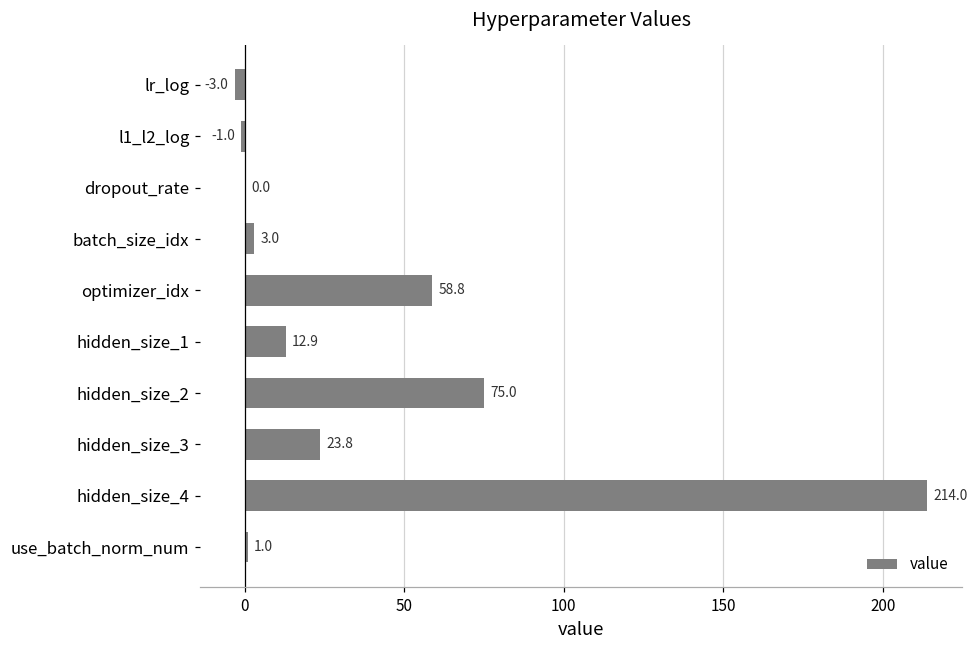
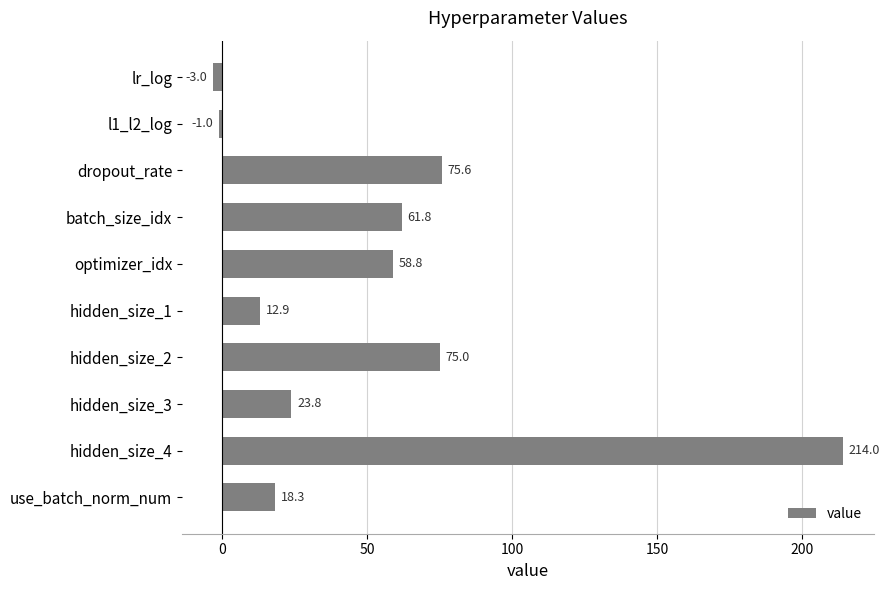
dropout_rate: 0.0 -> 75.6
batch_size_idx: 3.0 -> 61.8
use_batch_norm_num: 1.0 -> 18.3
